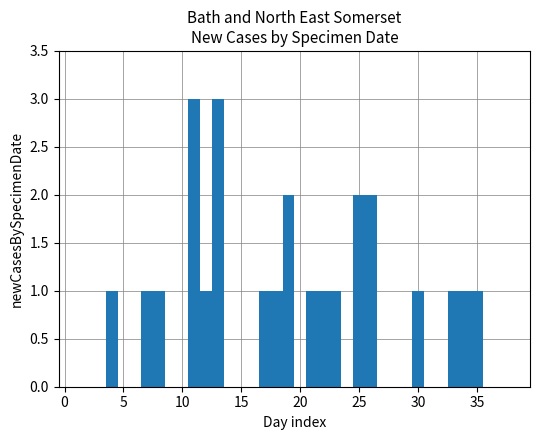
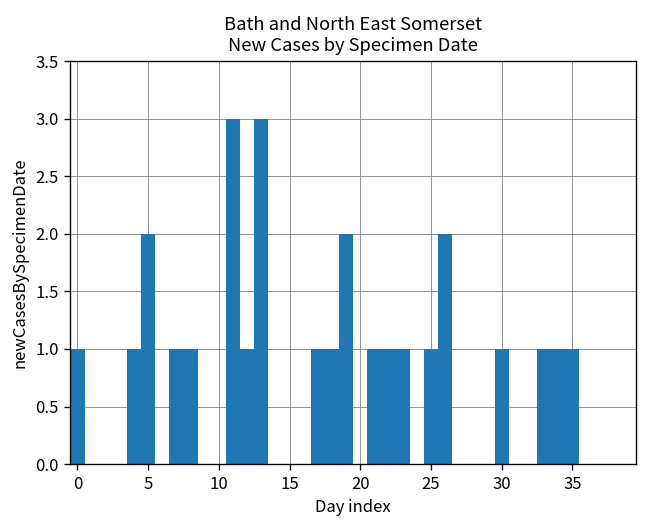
0: 0 -> 1
5: 0 -> 2
25: 2 -> 1
